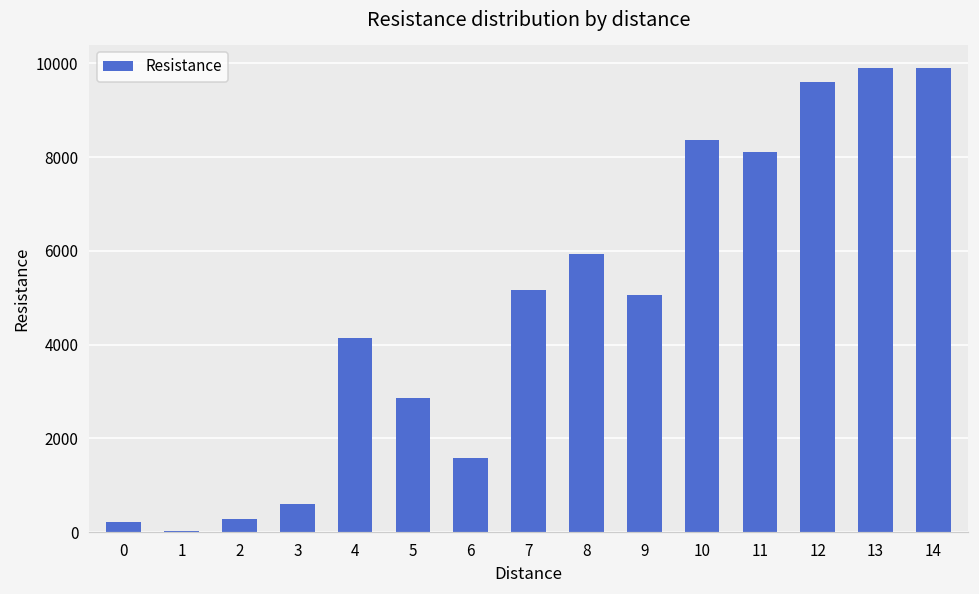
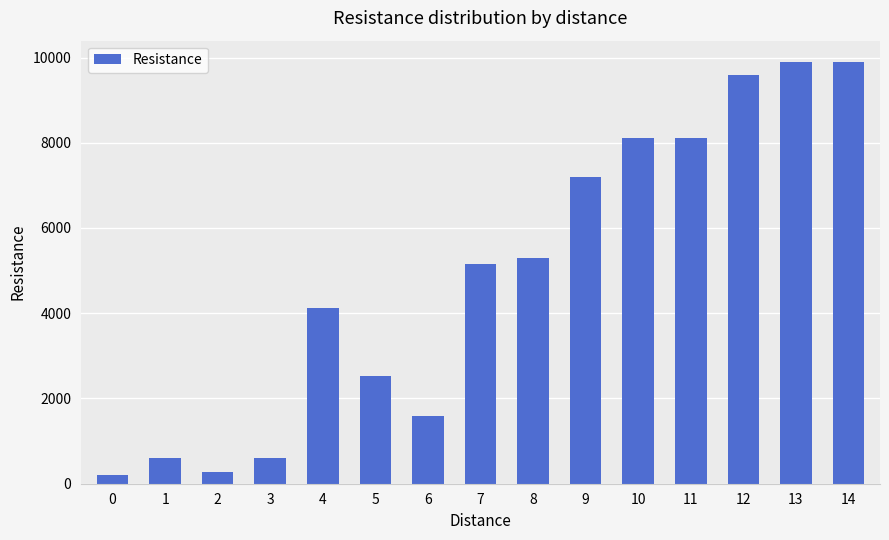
1: 0 -> 600
5: 2900 -> 2500
8: 5900 -> 5300
9: 5100 -> 7200
10: 8400 -> 8100
